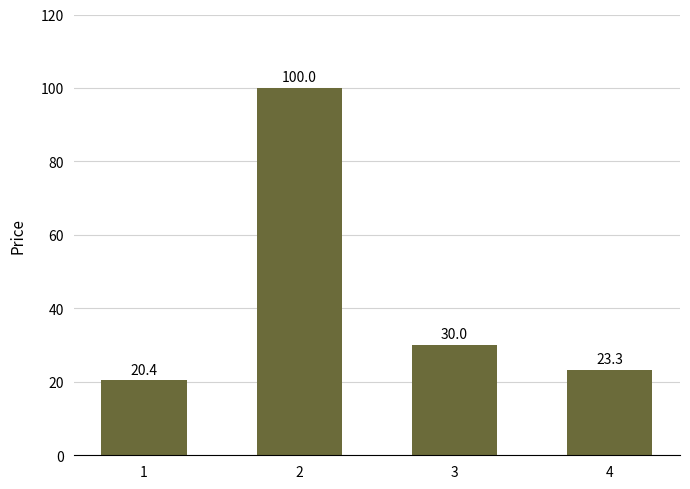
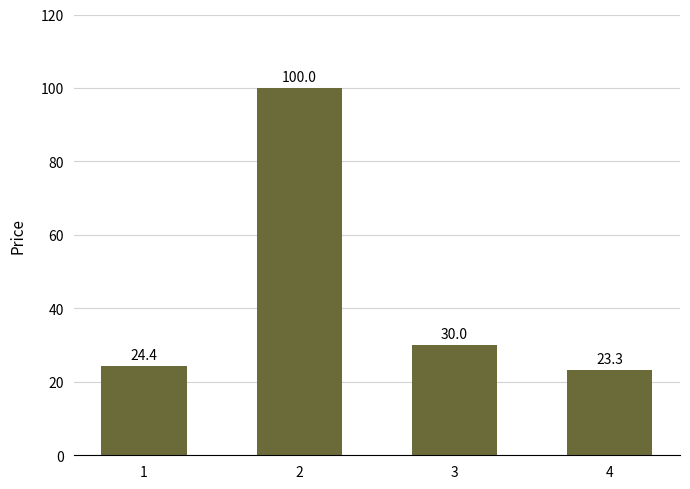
1: 20.4 -> 24.4
